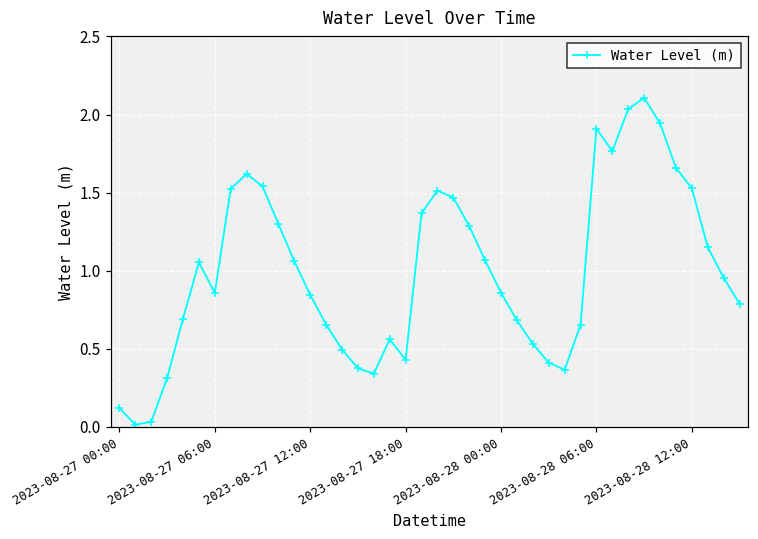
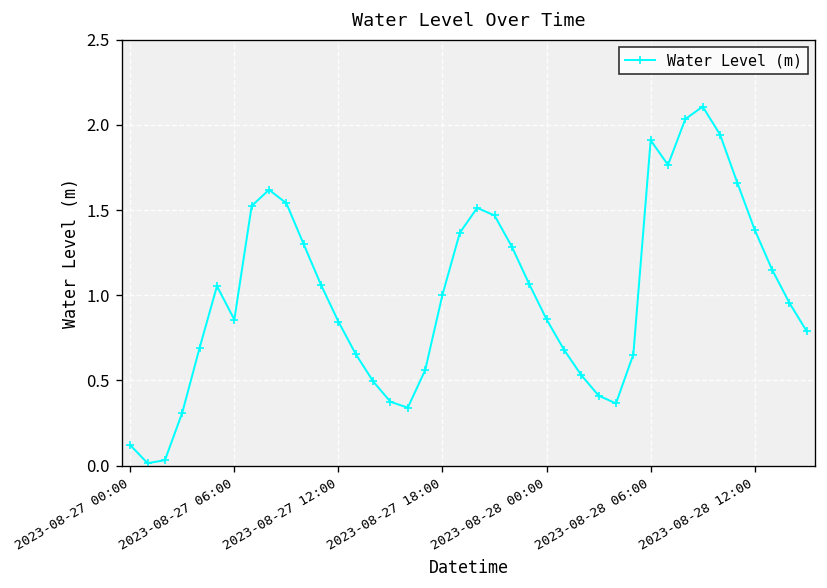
2023-08-27 18:00: 0.43 -> 1.00
2023-08-28 12:00: 1.53 -> 1.38
